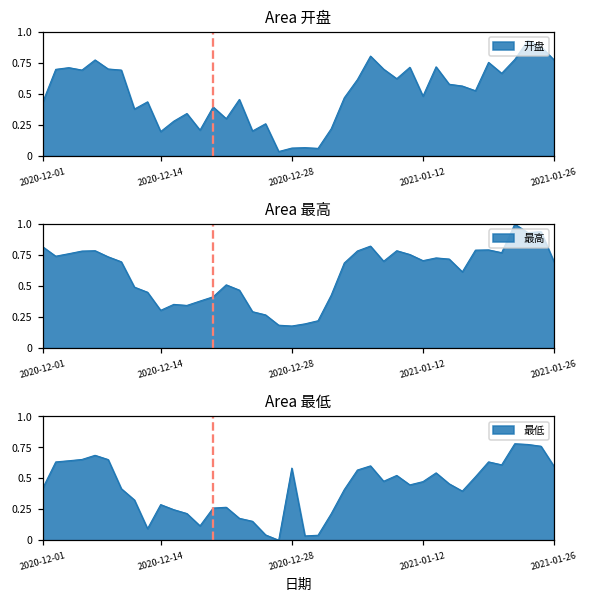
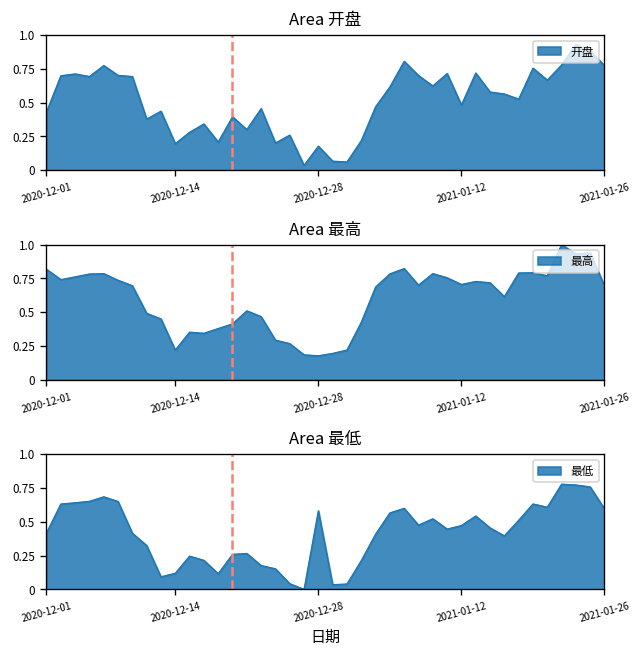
Area 开盘, 2020-12-28: 0.06 -> 0.18
Area 最高, 2020-12-14: 0.30 -> 0.22
Area 最低, 2020-12-14: 0.29 -> 0.12
